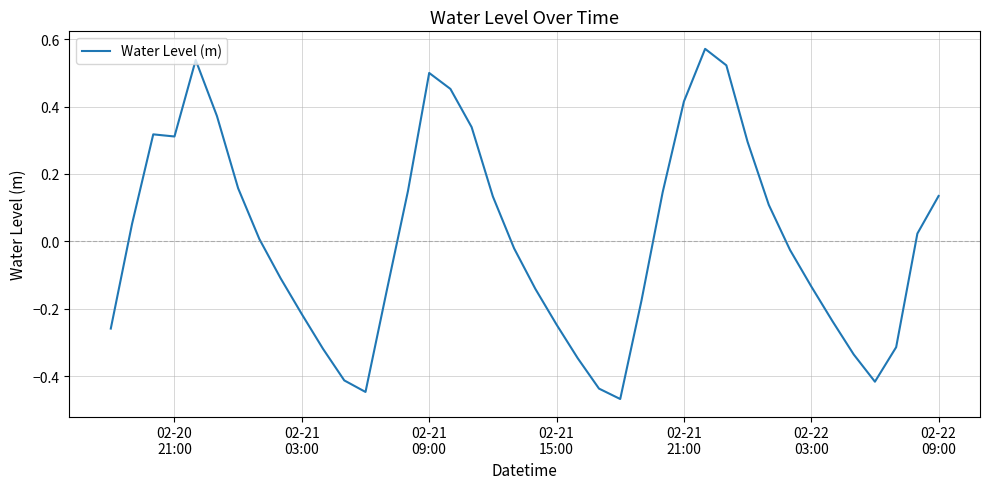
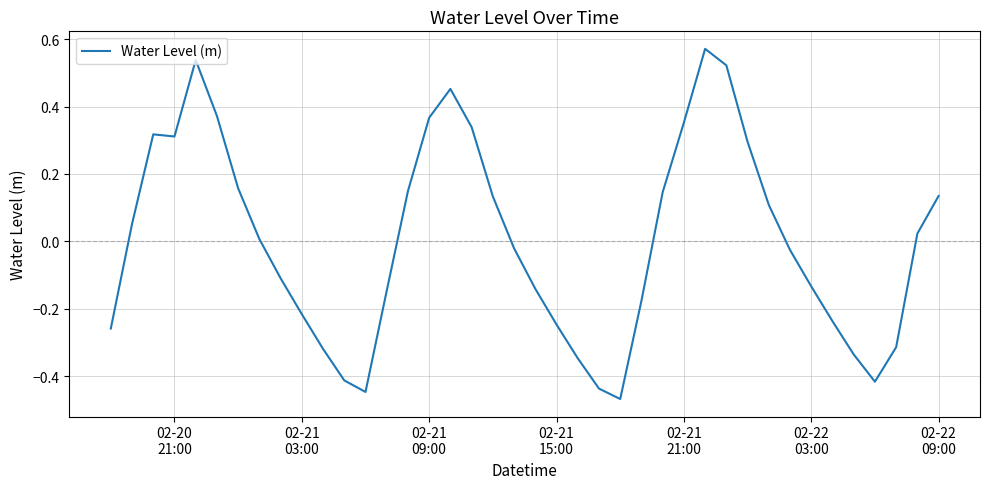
02-21 09:00: 0.50 -> 0.37
02-21 21:00: 0.41 -> 0.35
